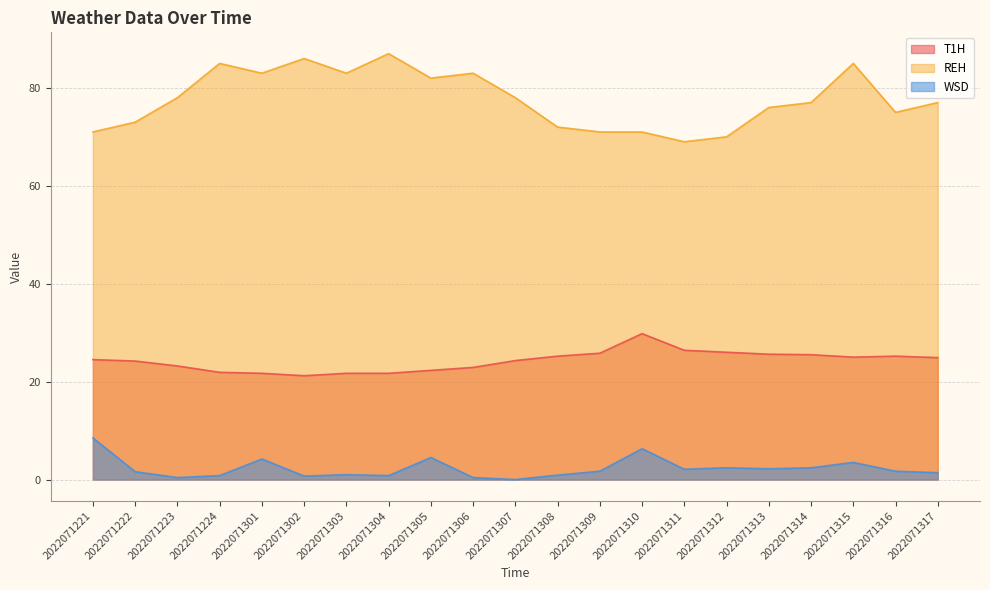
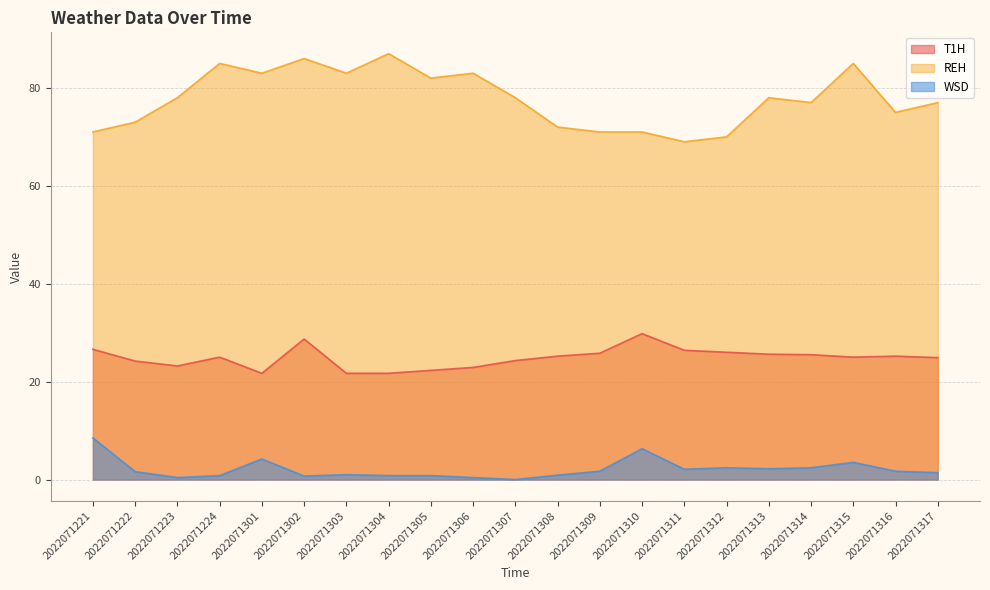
T1H, 2022071221: 25 -> 27
T1H, 2022071224: 22 -> 25
T1H, 2022071302: 21 -> 29
WSD, 2022071305: 5 -> 1
REH, 2022071313: 76 -> 78
